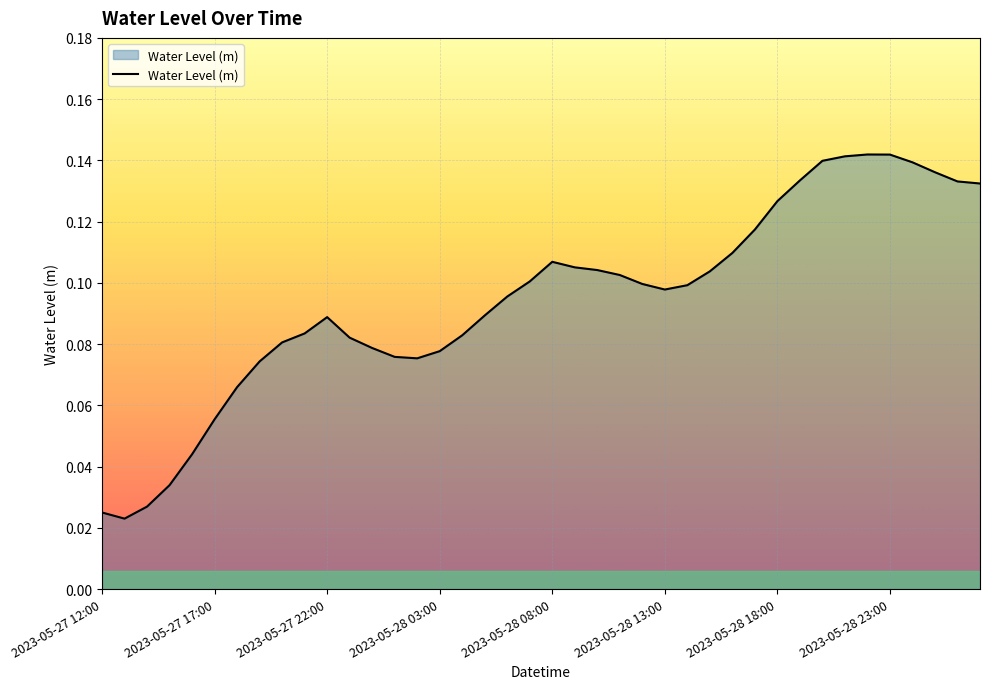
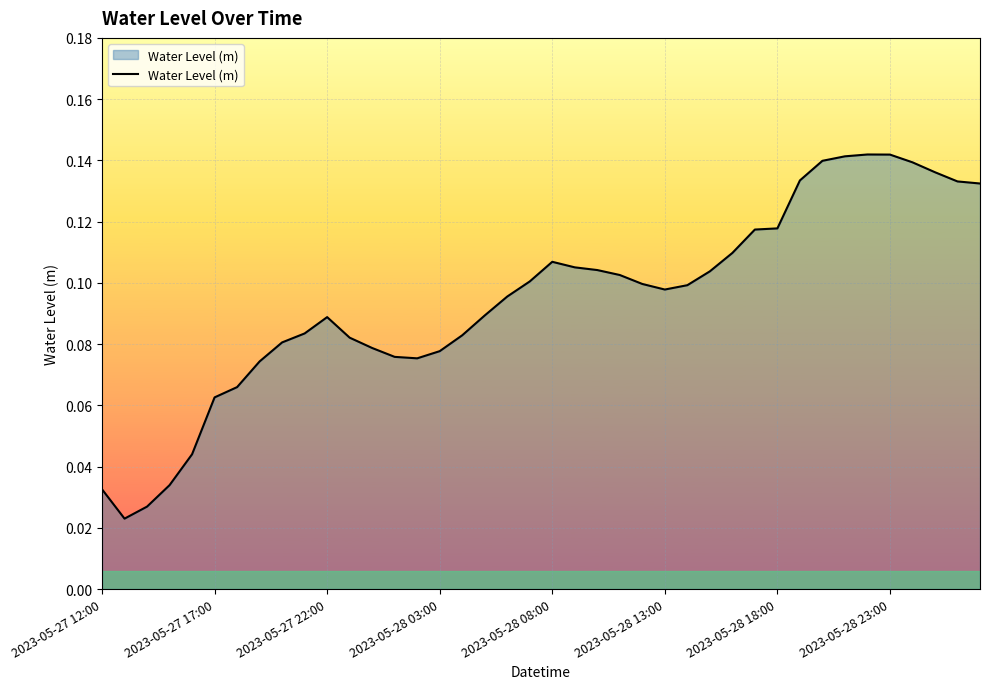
2023-05-27 12:00: 0.025 -> 0.033
2023-05-27 17:00: 0.055 -> 0.063
2023-05-28 18:00: 0.127 -> 0.118
